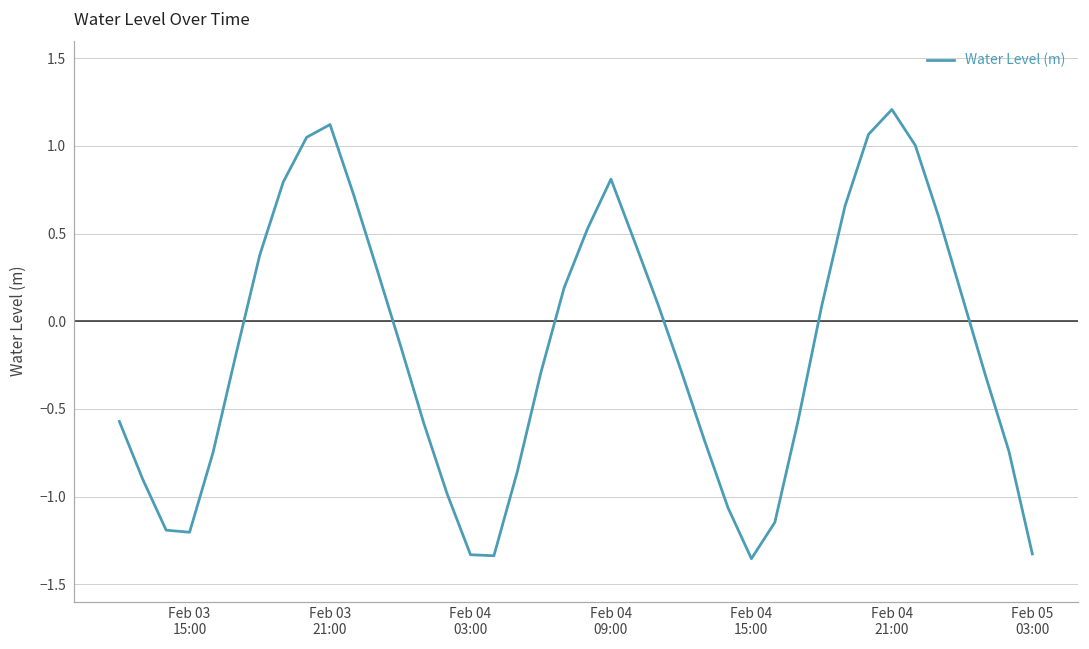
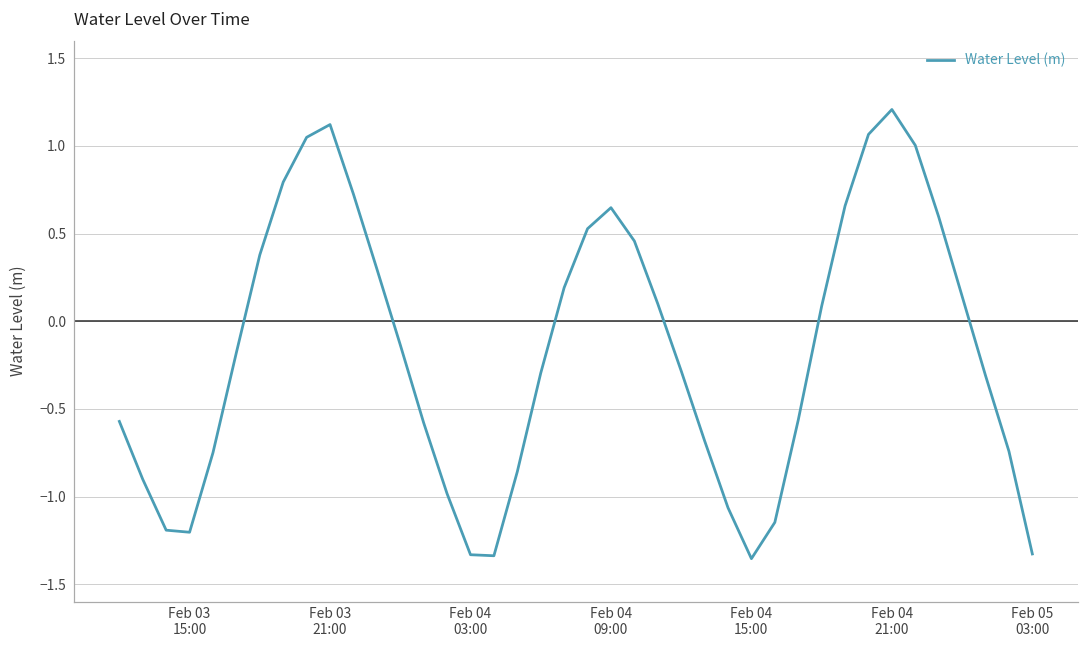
Feb 04 09:00: 0.81 -> 0.65
